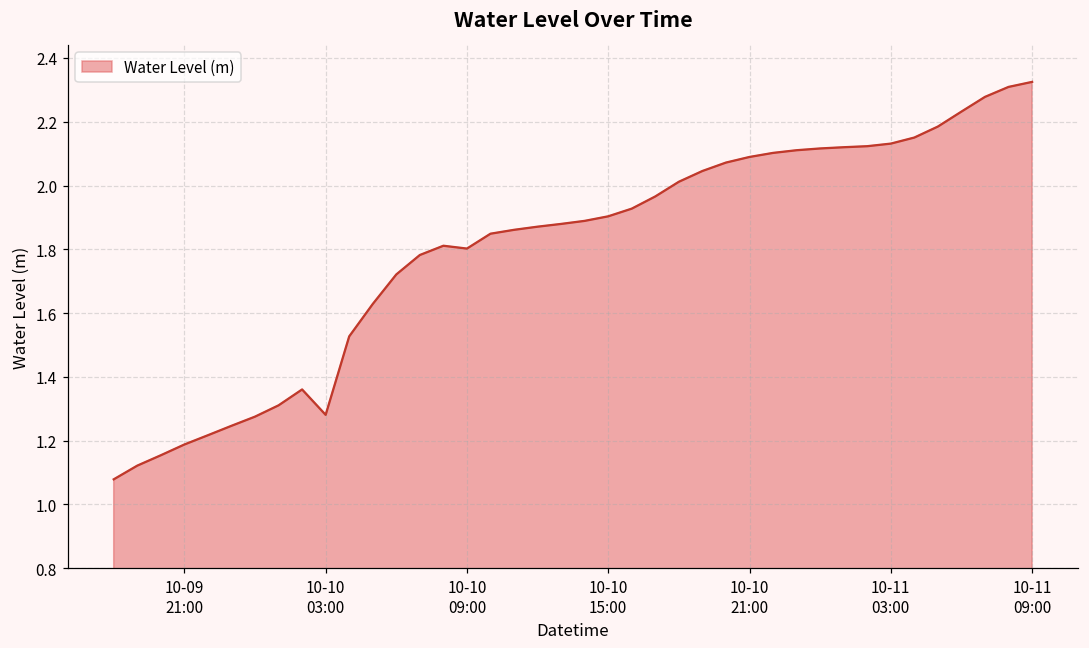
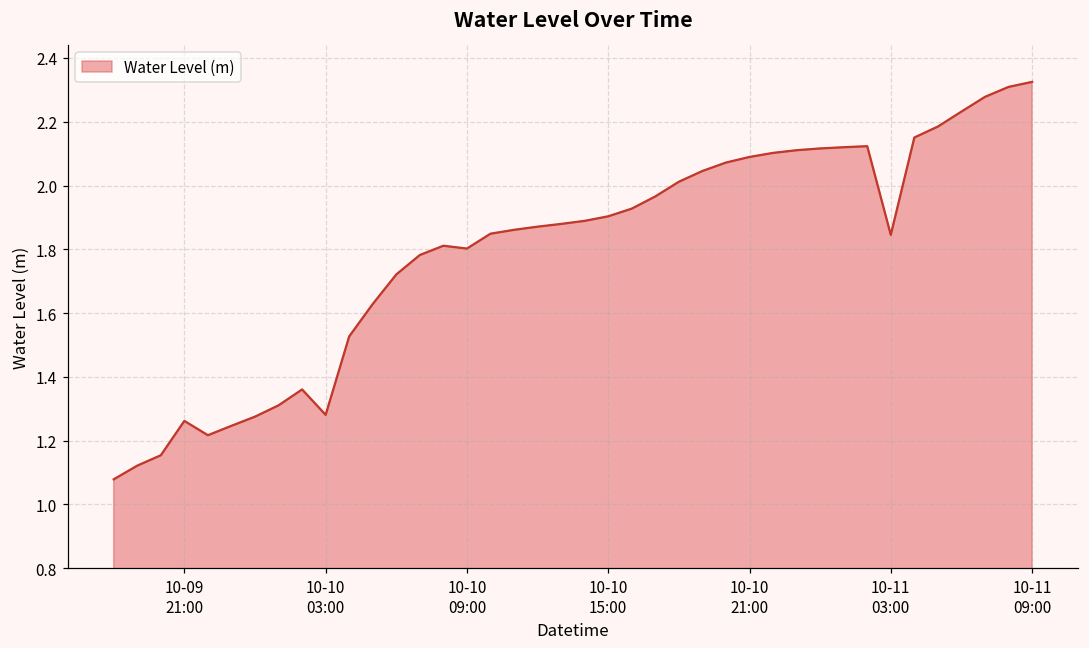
10-09 21:00: 1.19 -> 1.26
10-11 03:00: 2.13 -> 1.85
